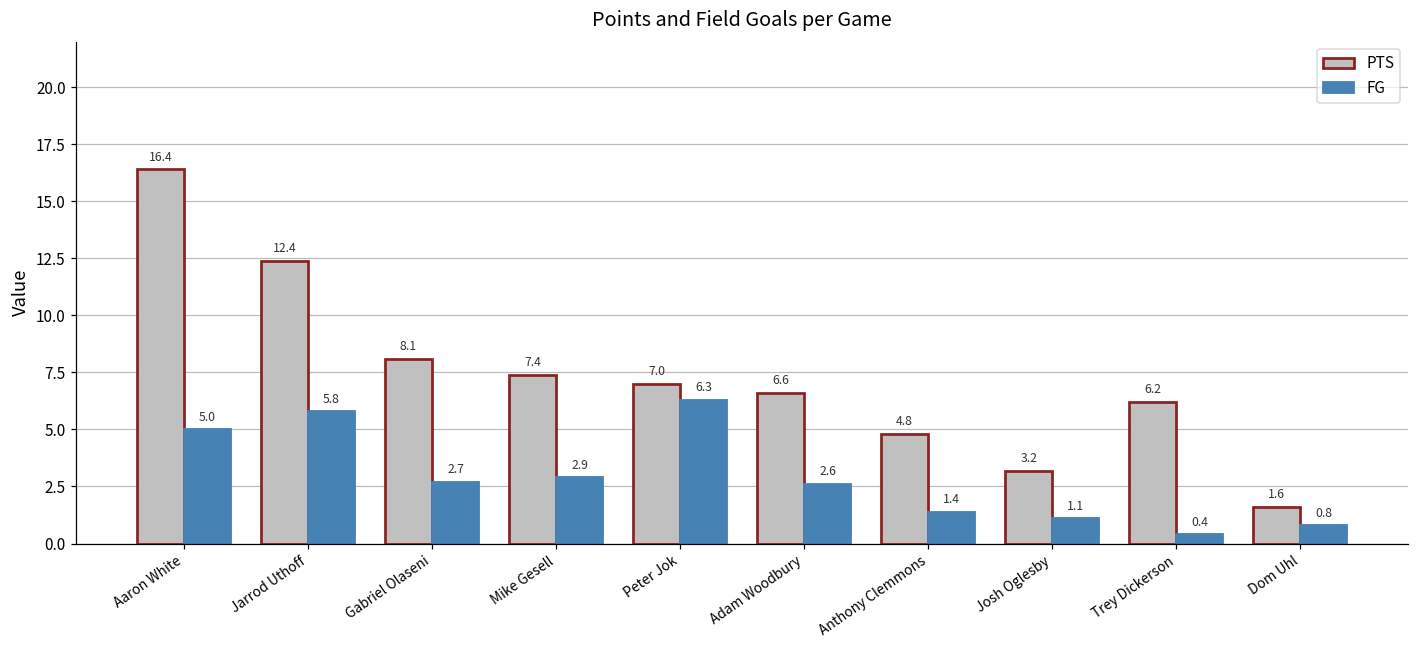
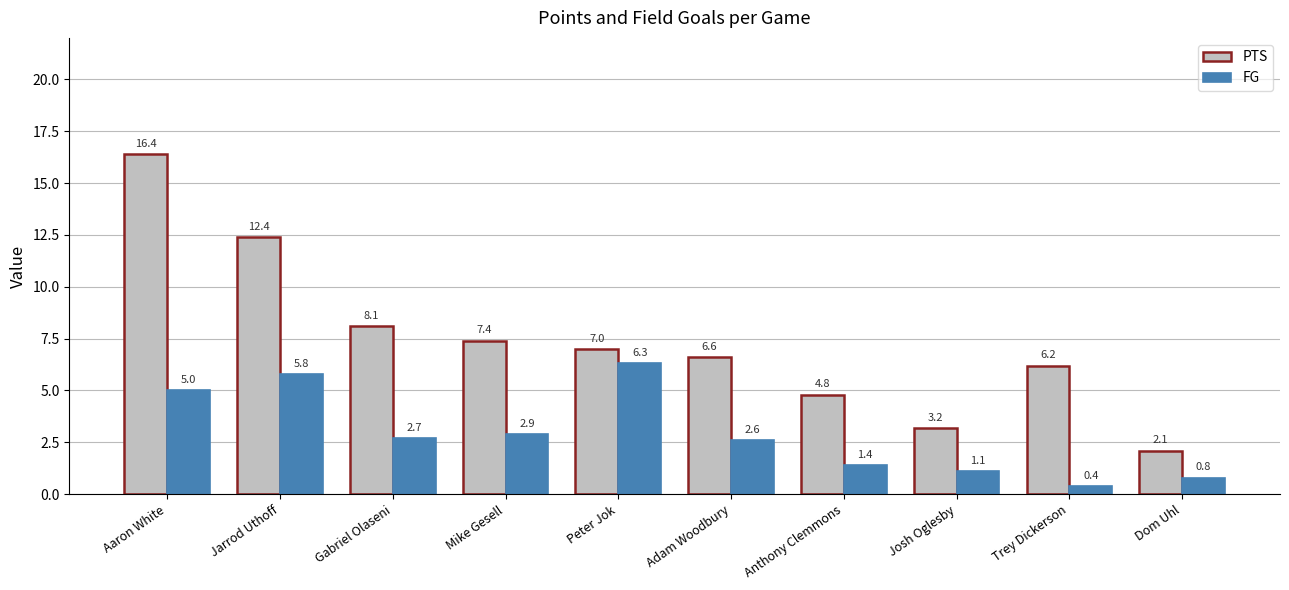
PTS, Dom Uhl: 1.6 -> 2.1
